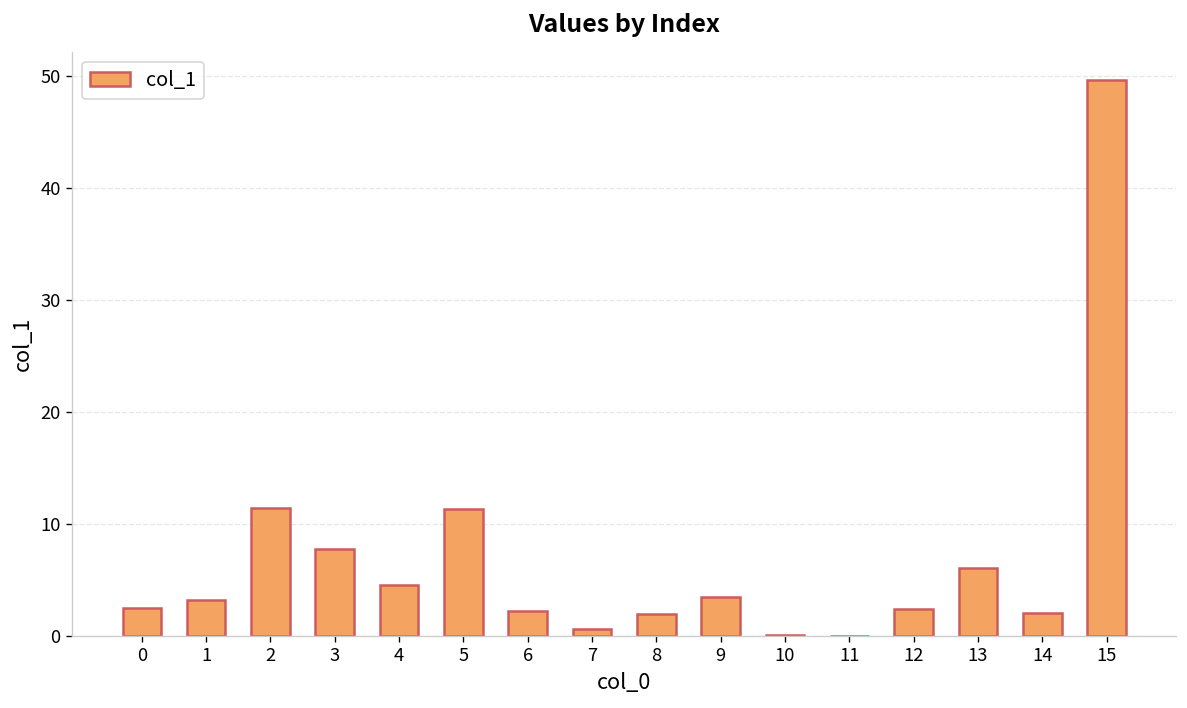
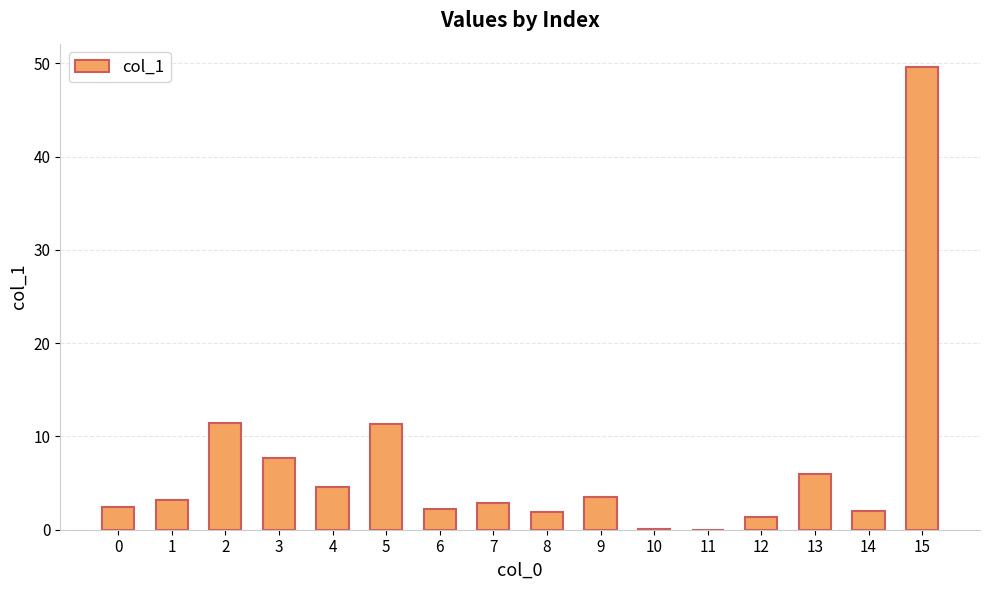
7: 1 -> 3
12: 2 -> 1
